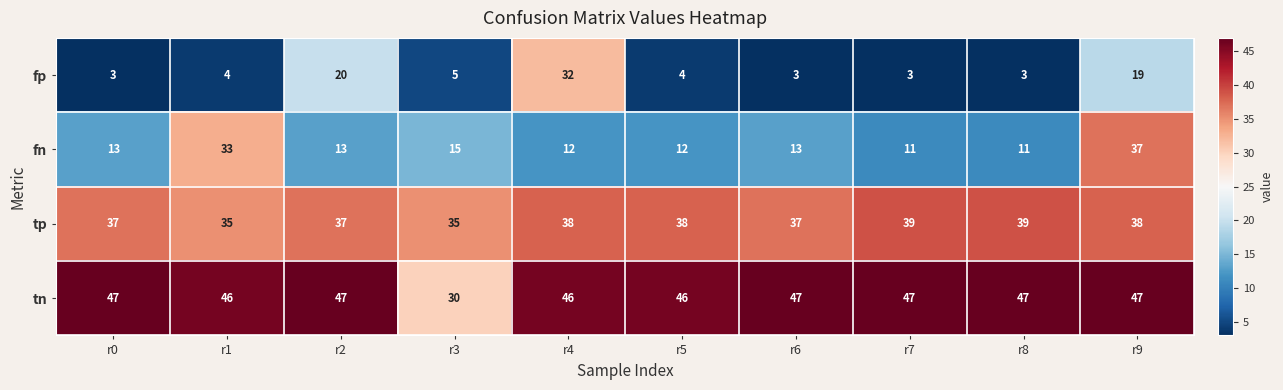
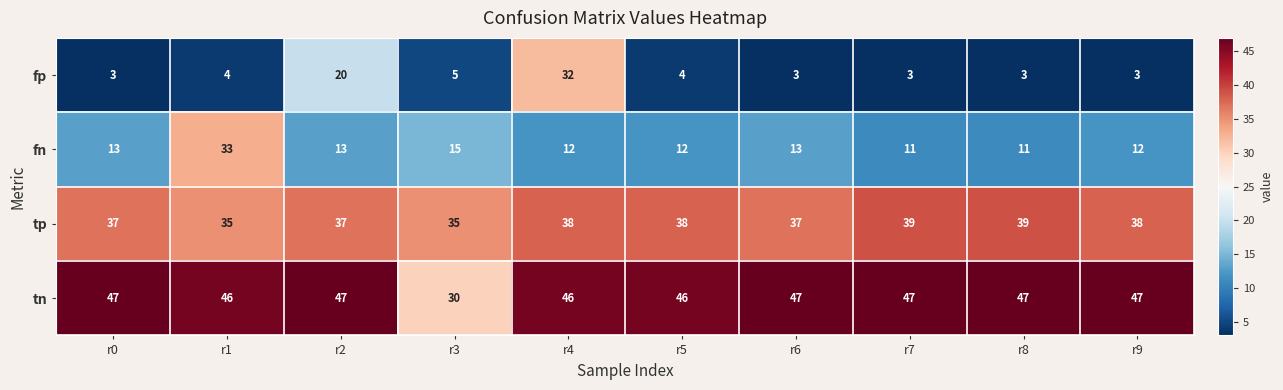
fp, r9: 19 -> 3
fn, r9: 37 -> 12
